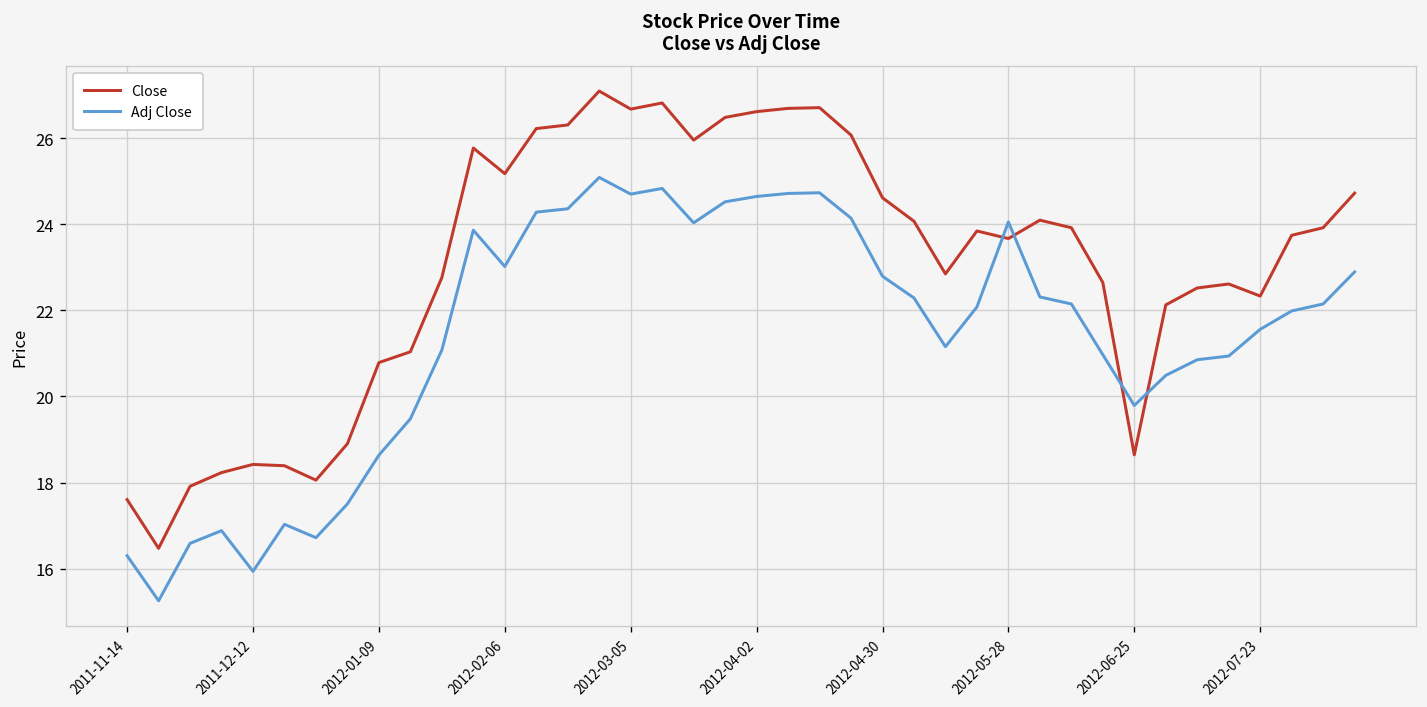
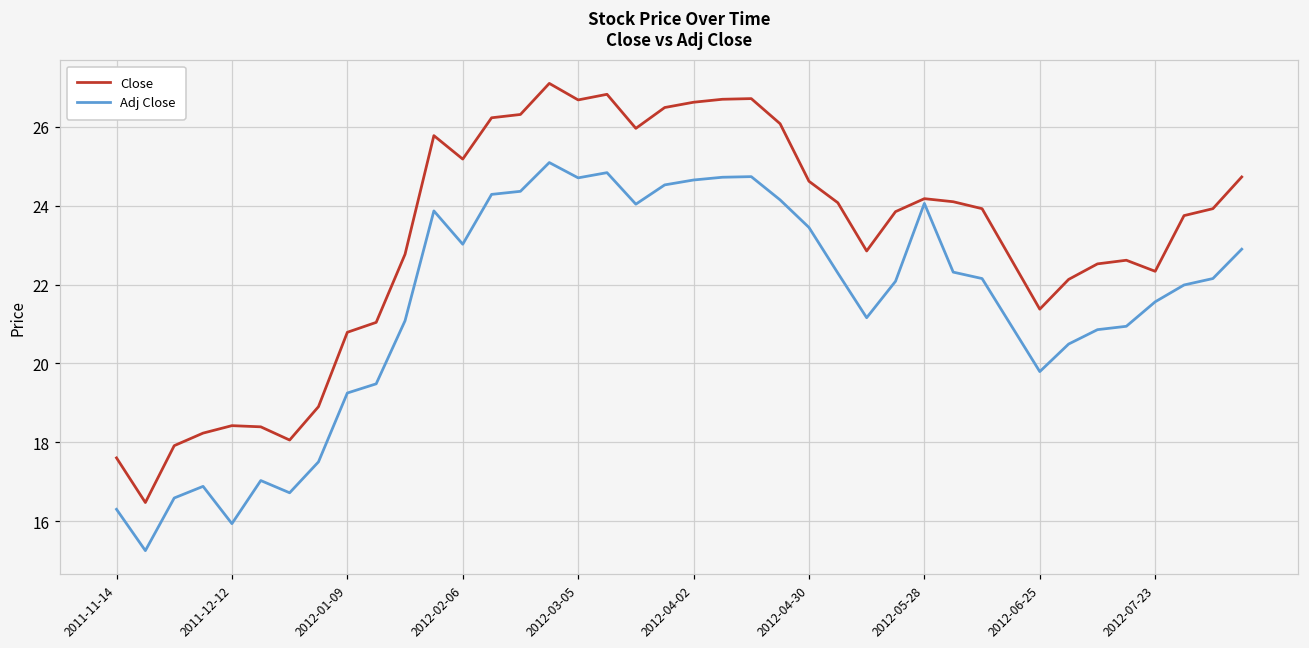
Adj Close, 2012-01-09: 18.6 -> 19.2
Adj Close, 2012-04-30: 22.8 -> 23.4
Close, 2012-05-28: 23.7 -> 24.2
Close, 2012-06-25: 18.6 -> 21.4
